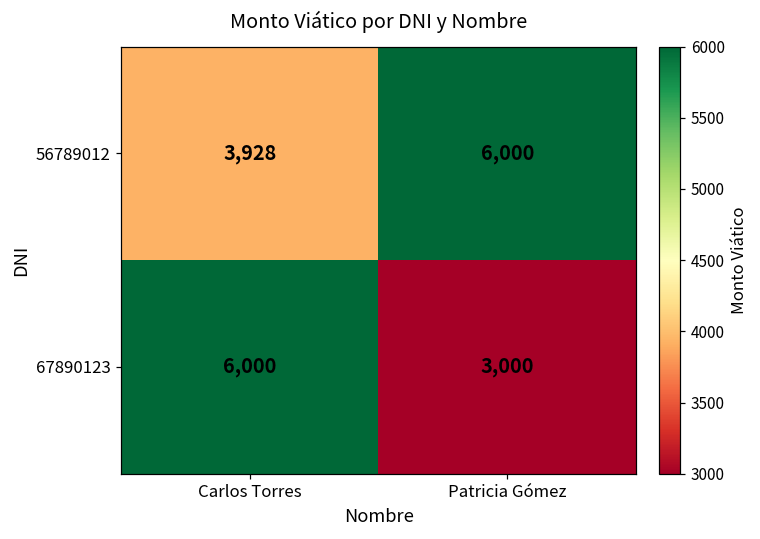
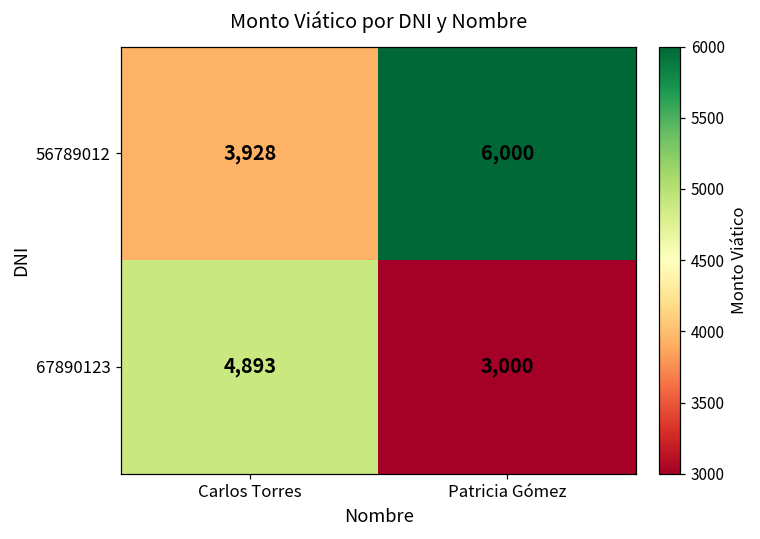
67890123, Carlos Torres: 6,000 -> 4,893
